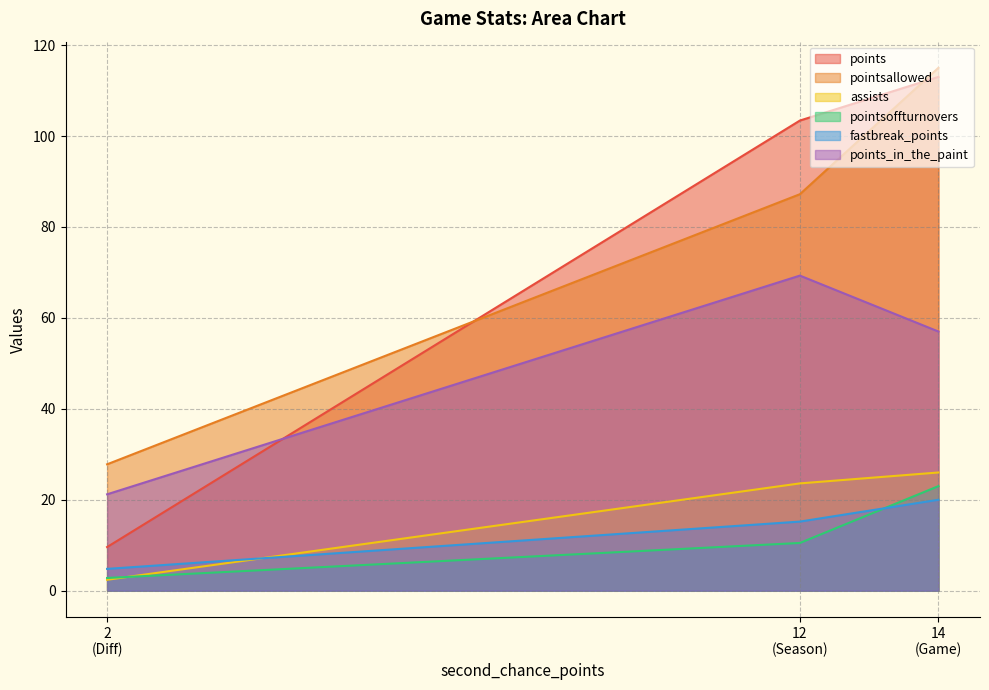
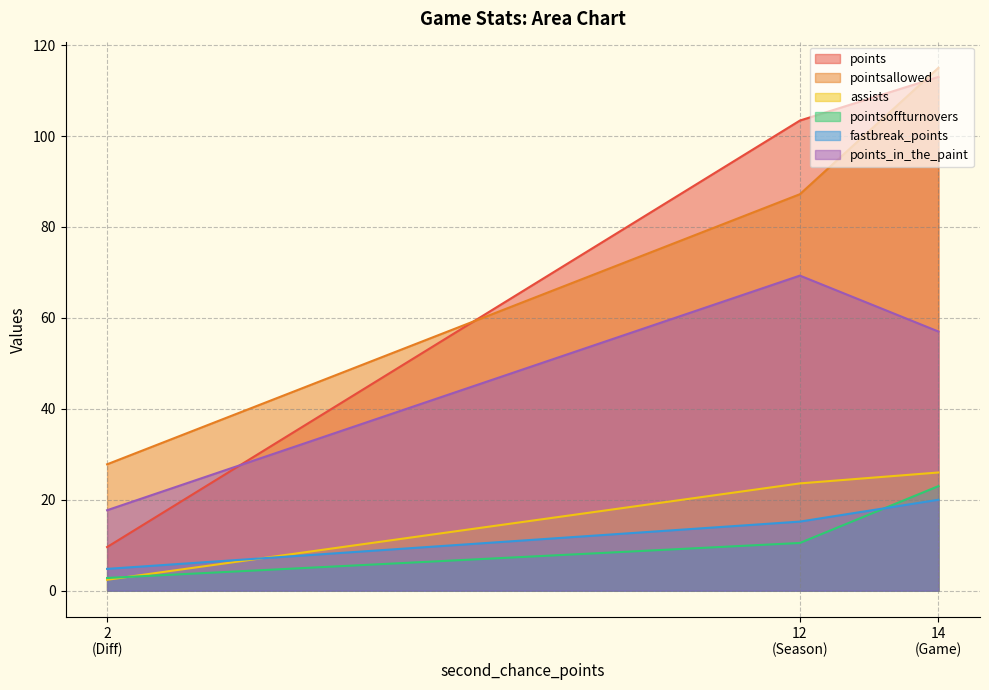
points_in_the_paint, 2 (Diff): 21 -> 18
